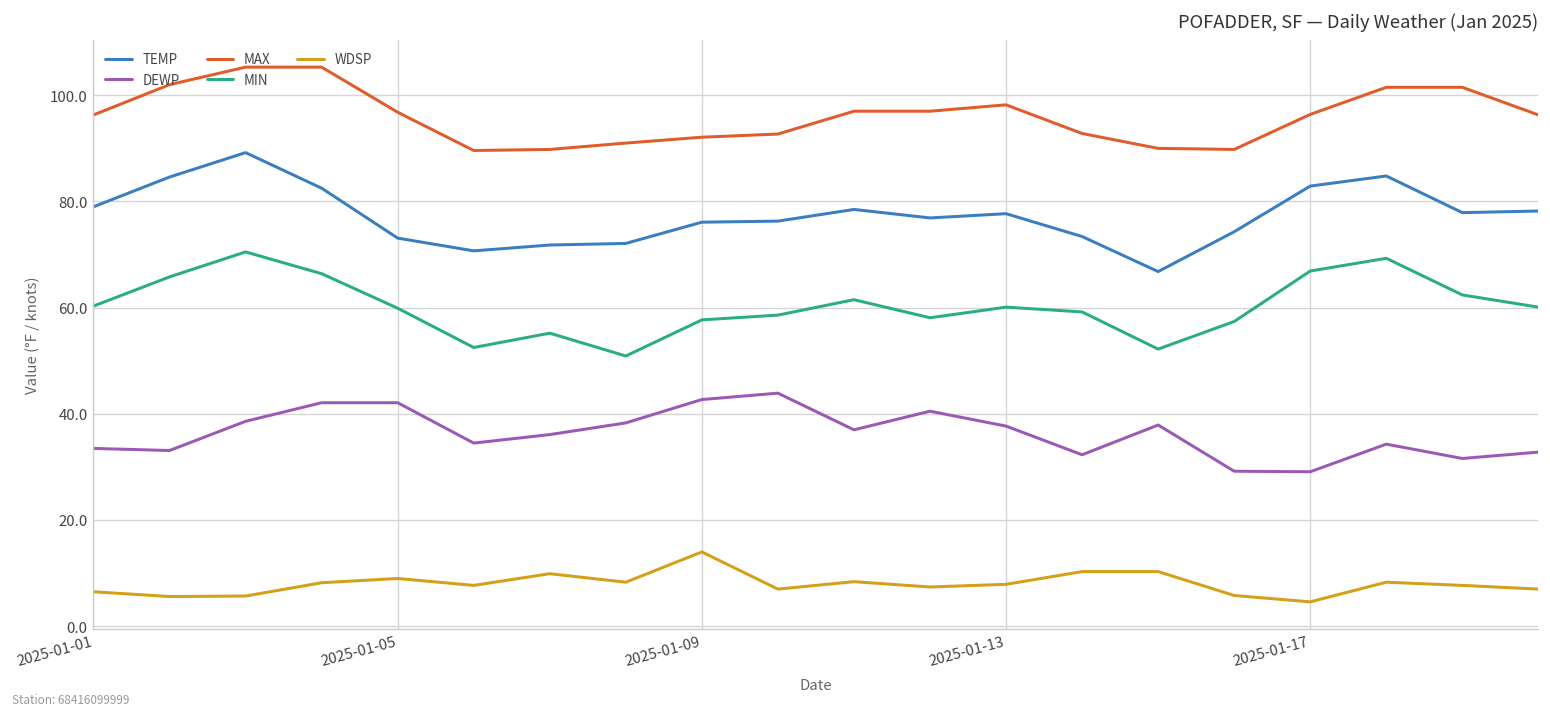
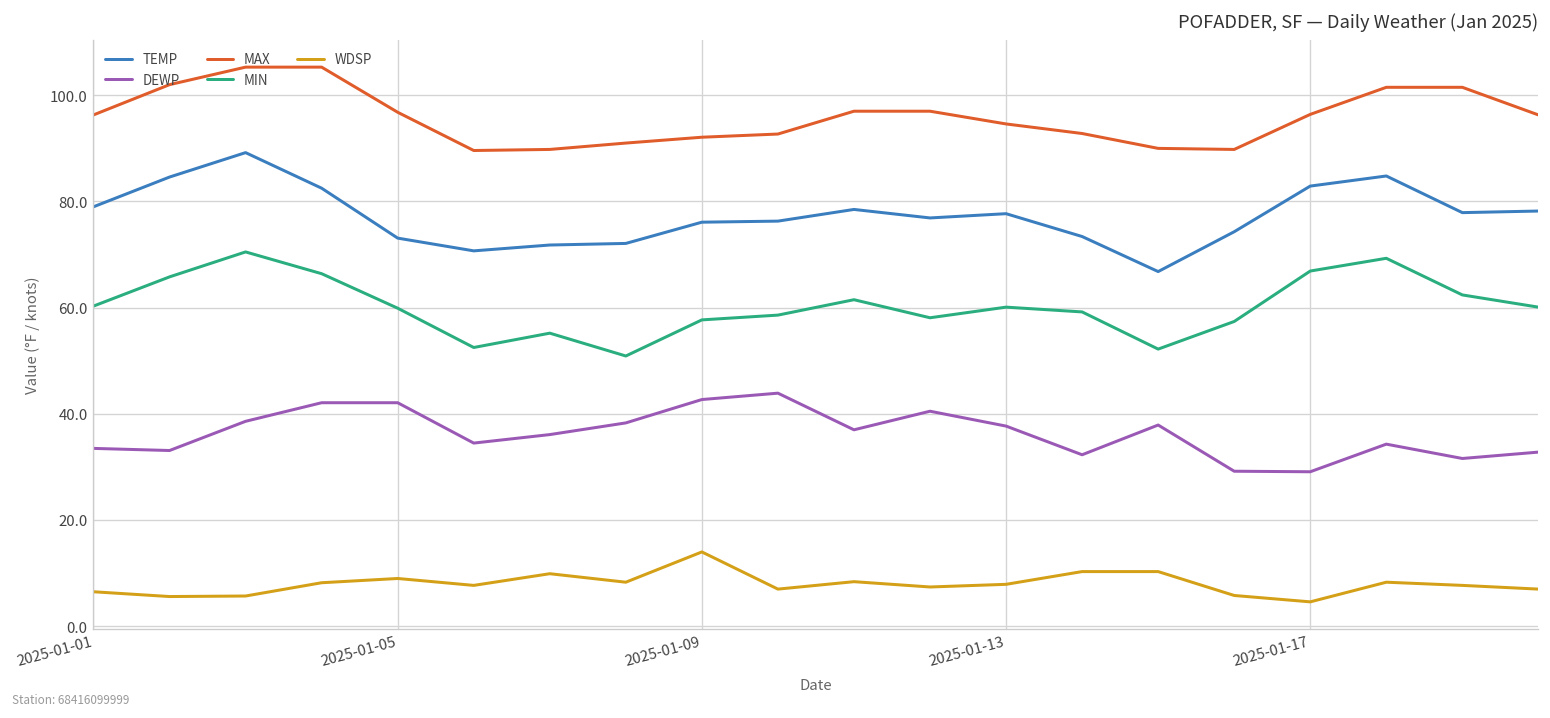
MAX, 2025-01-13: 98 -> 95
